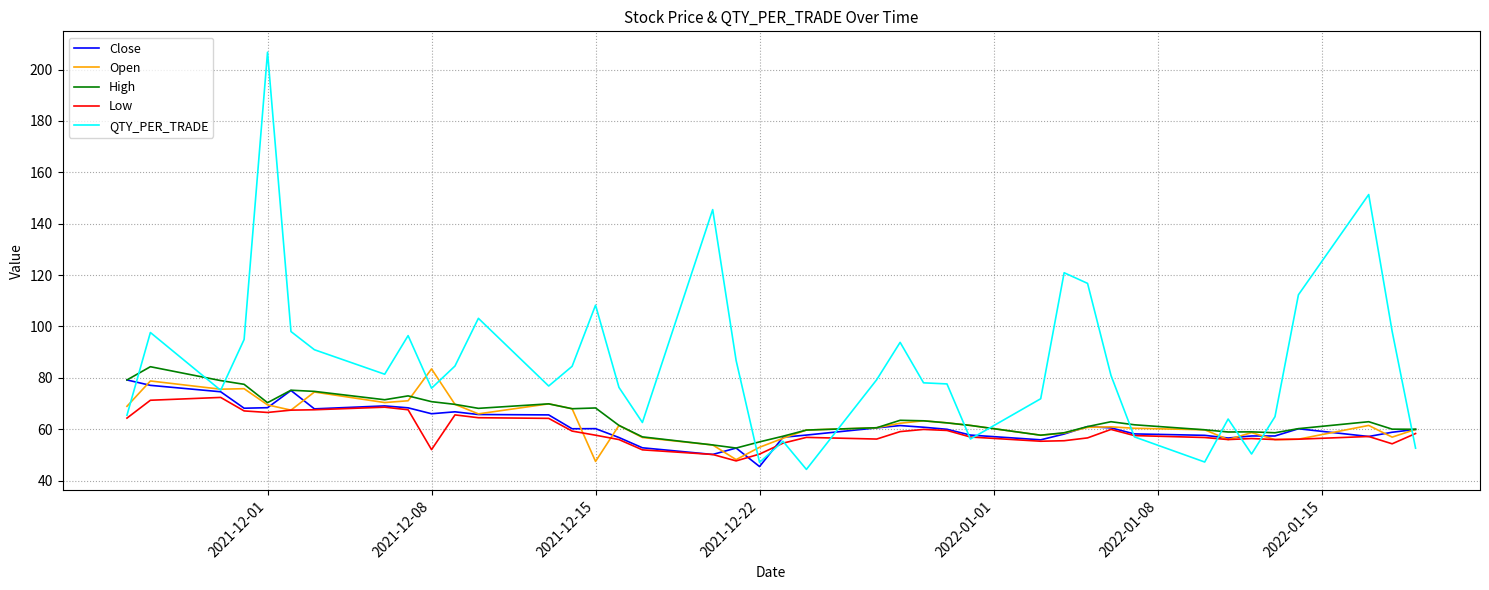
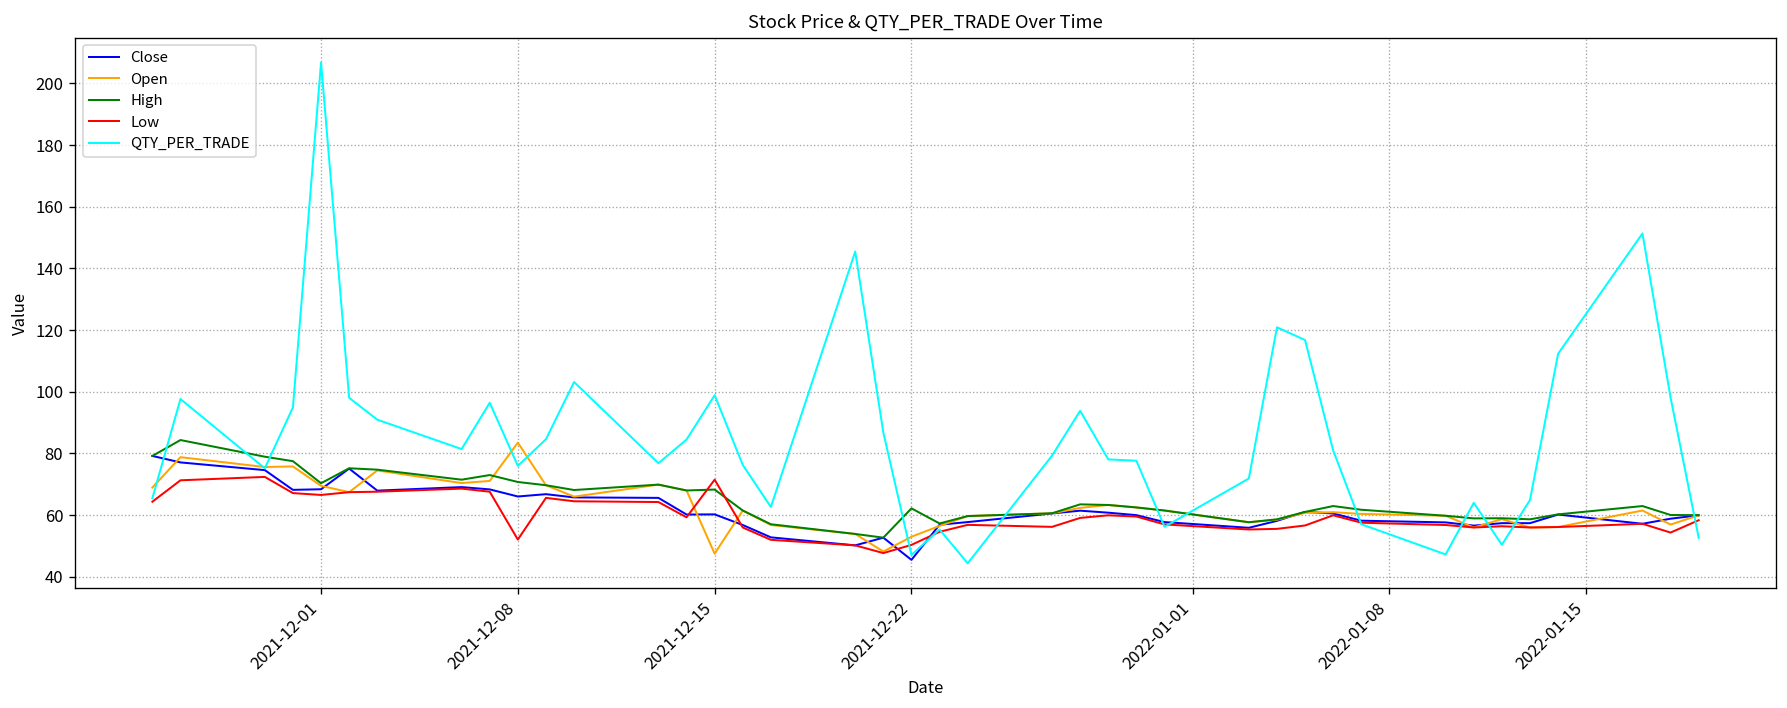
Low, 2021-12-15: 58 -> 72
QTY_PER_TRADE, 2021-12-15: 108 -> 99
High, 2021-12-22: 55 -> 62
